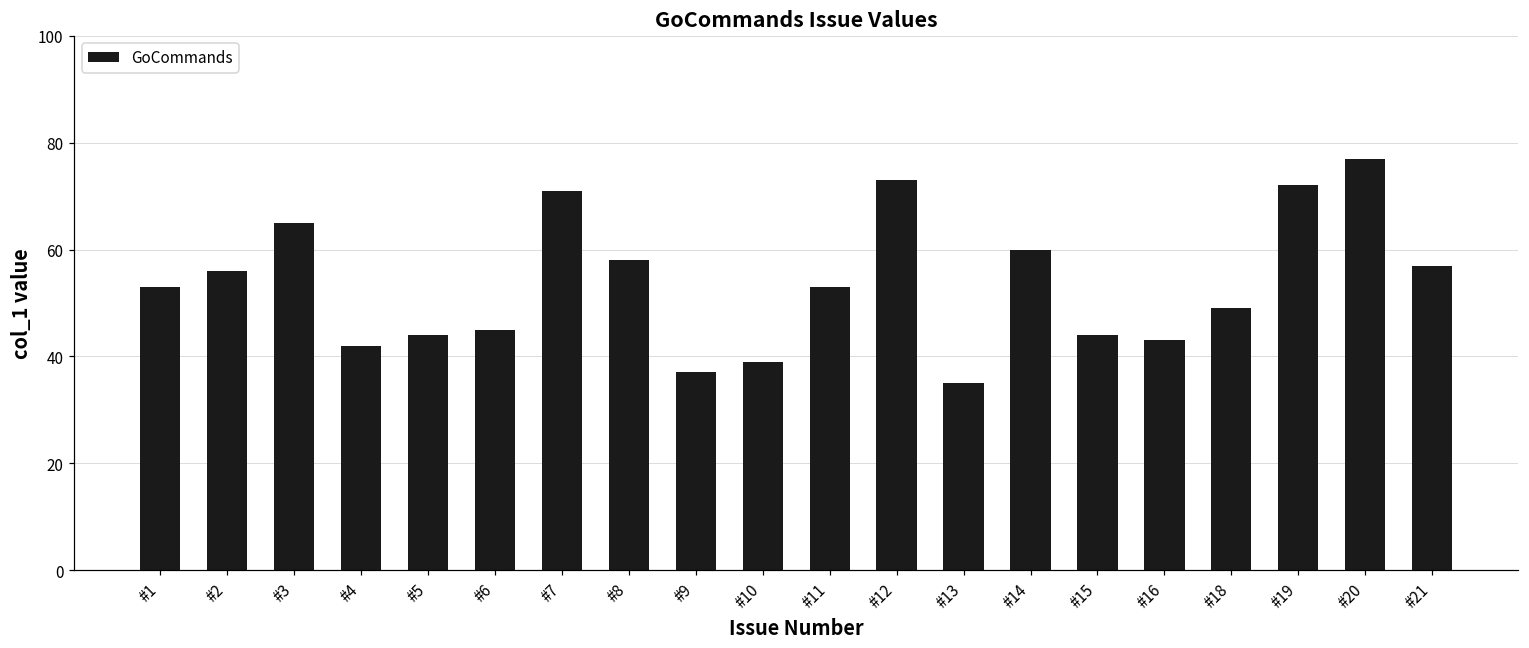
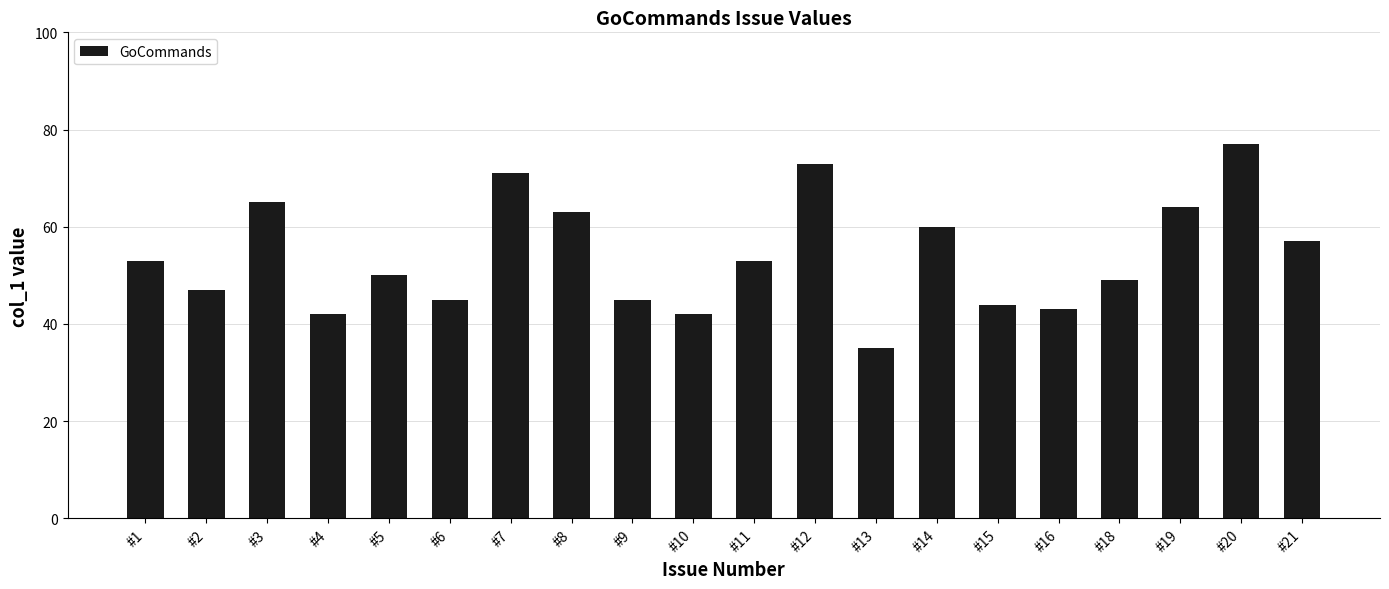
#2: 56 -> 47
#5: 44 -> 50
#8: 58 -> 63
#9: 37 -> 45
#10: 39 -> 42
#19: 72 -> 64
